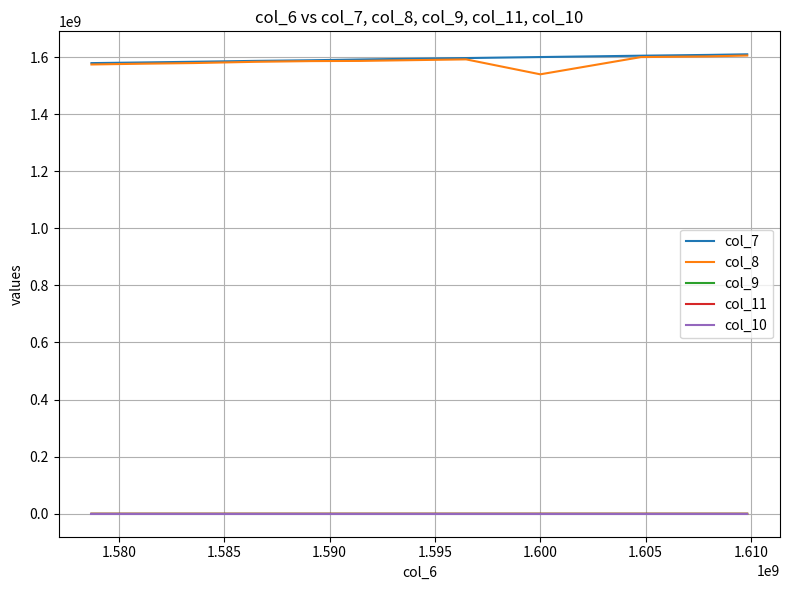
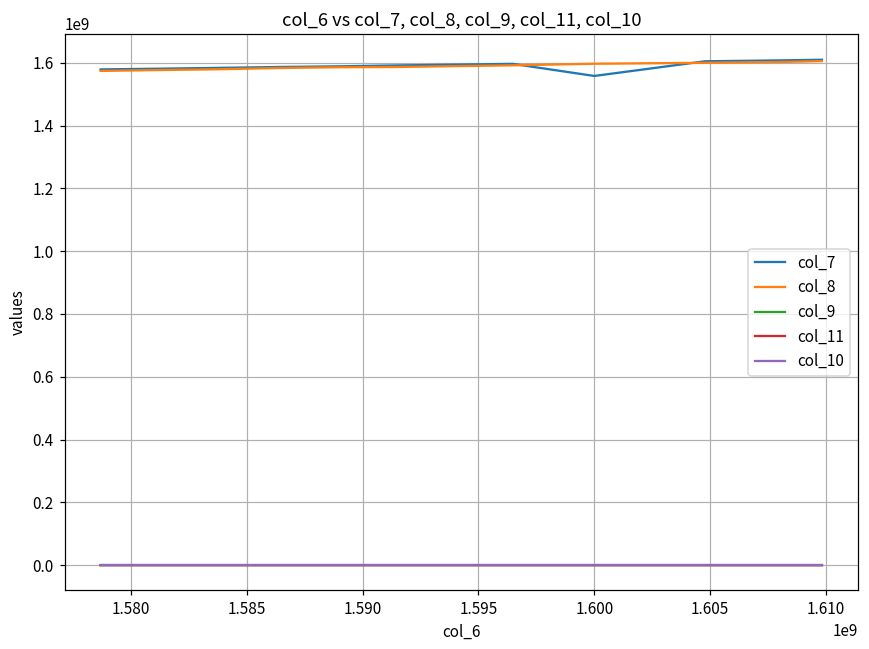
col_7, 1.600: 1600000000 -> 1560000000
col_8, 1.600: 1540000000 -> 1600000000
